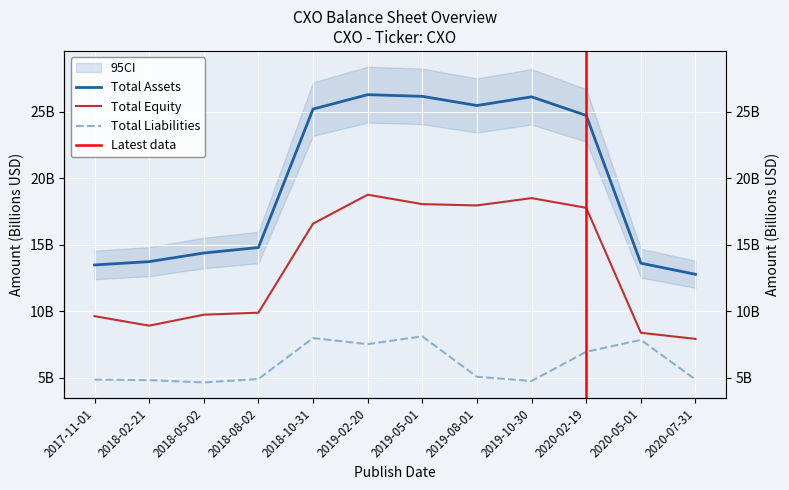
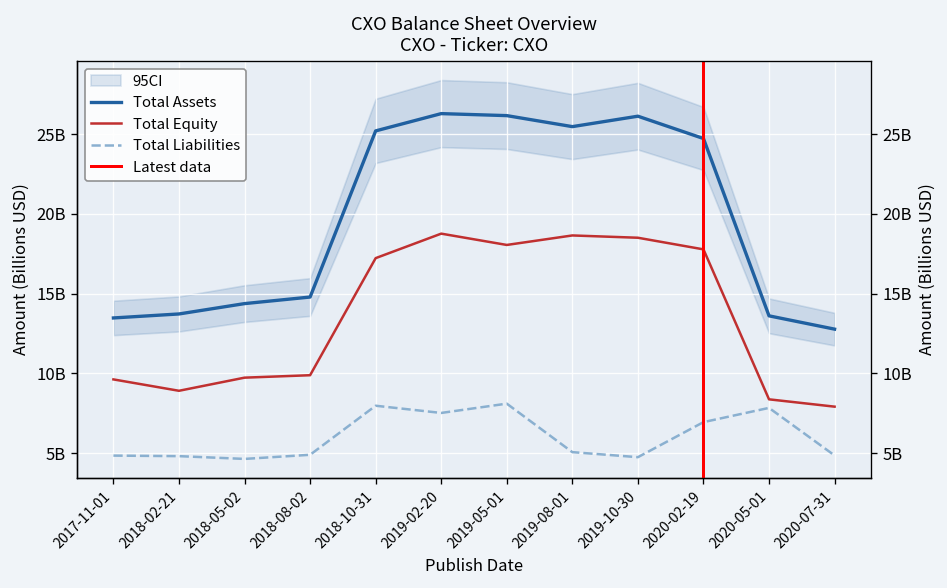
Total Equity, 2018-10-31: 16600000000 -> 17200000000
Total Equity, 2019-08-01: 18000000000 -> 18700000000
